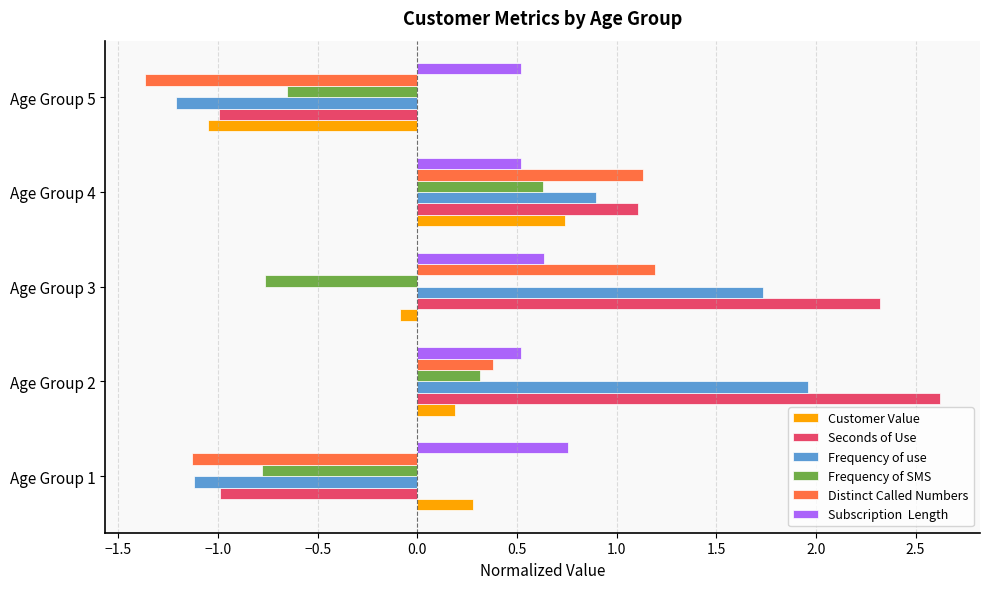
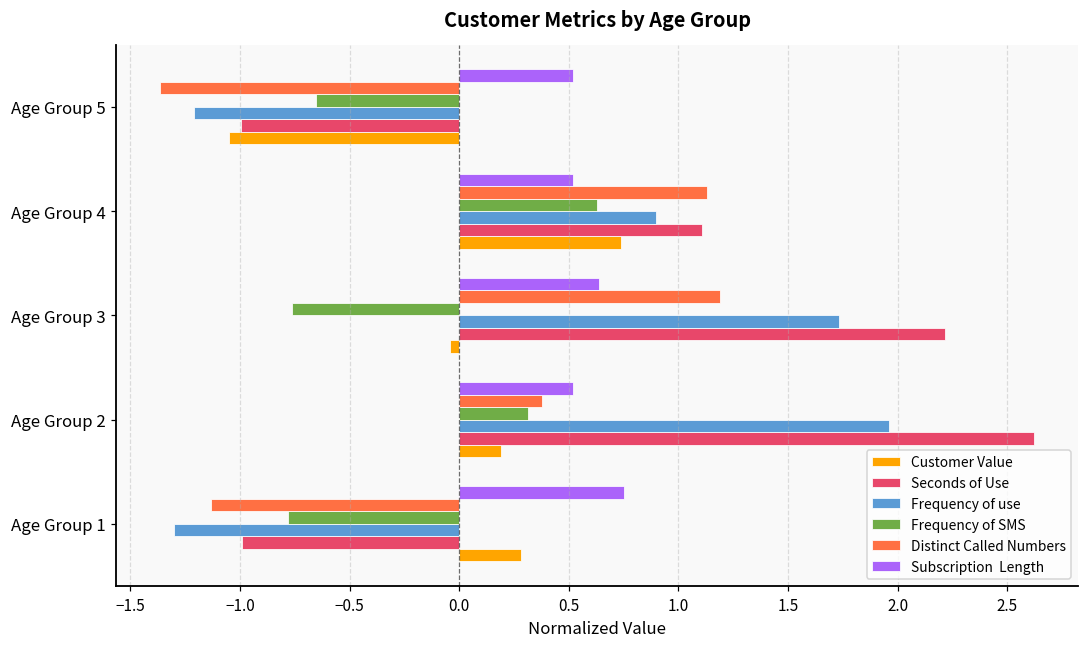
Seconds of Use, Age Group 3: 2.32 -> 2.22
Customer Value, Age Group 3: -0.09 -> -0.04
Frequency of use, Age Group 1: -1.12 -> -1.30
